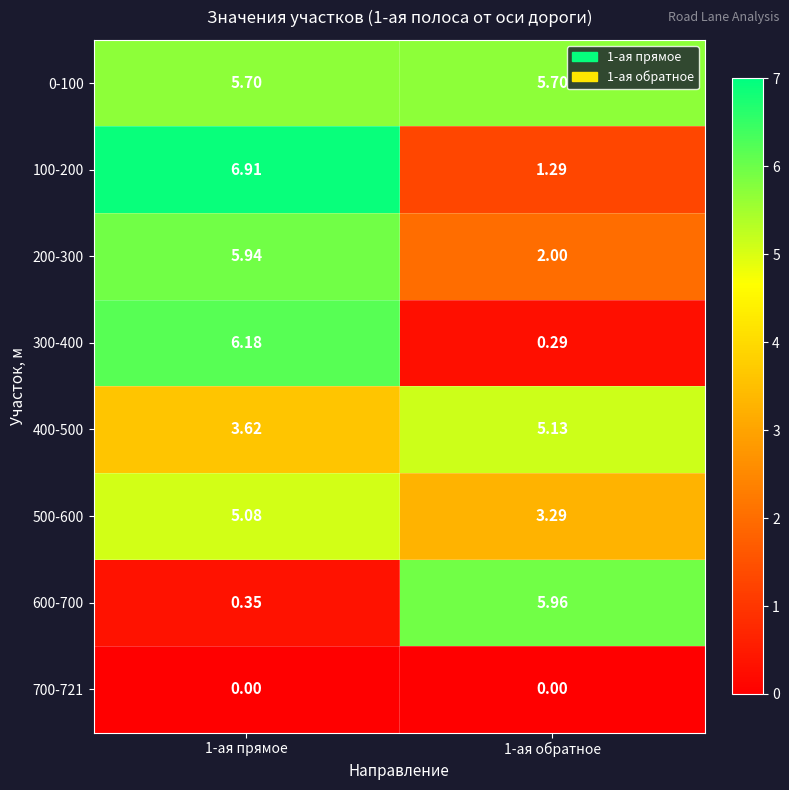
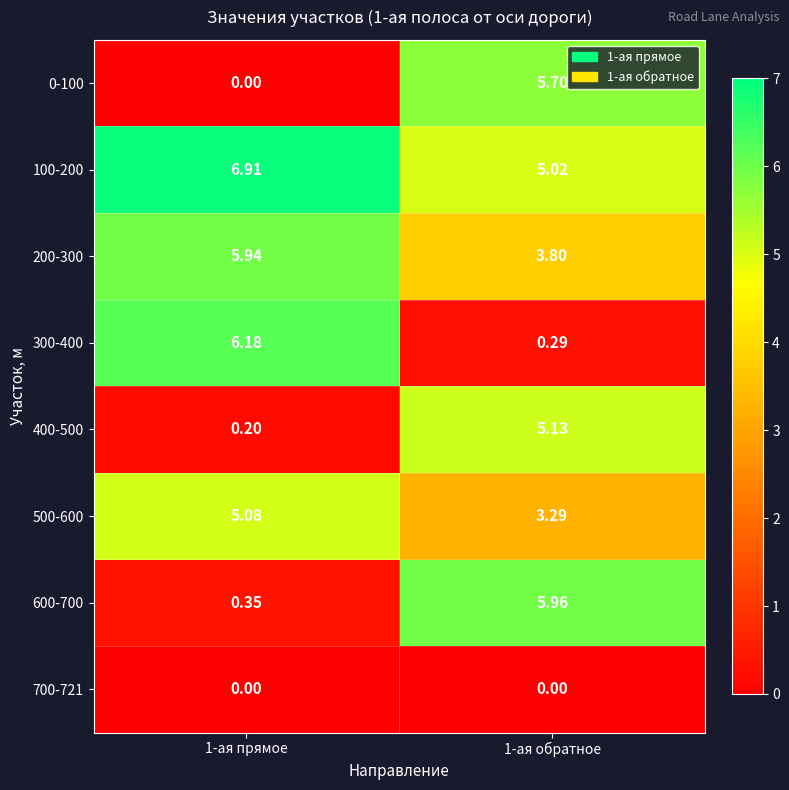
0-100, 1-ая прямое: 5.70 -> 0.00
100-200, 1-ая обратное: 1.29 -> 5.02
200-300, 1-ая обратное: 2.00 -> 3.80
400-500, 1-ая прямое: 3.62 -> 0.20
